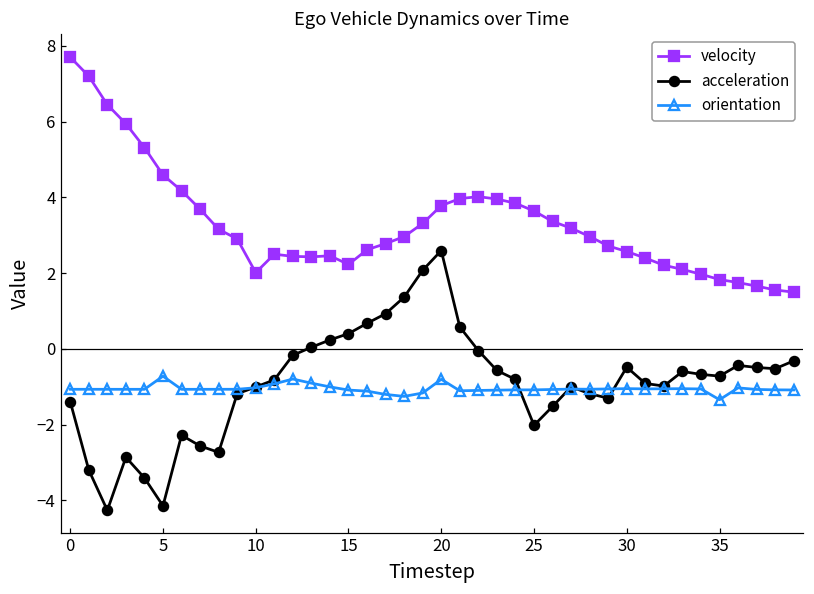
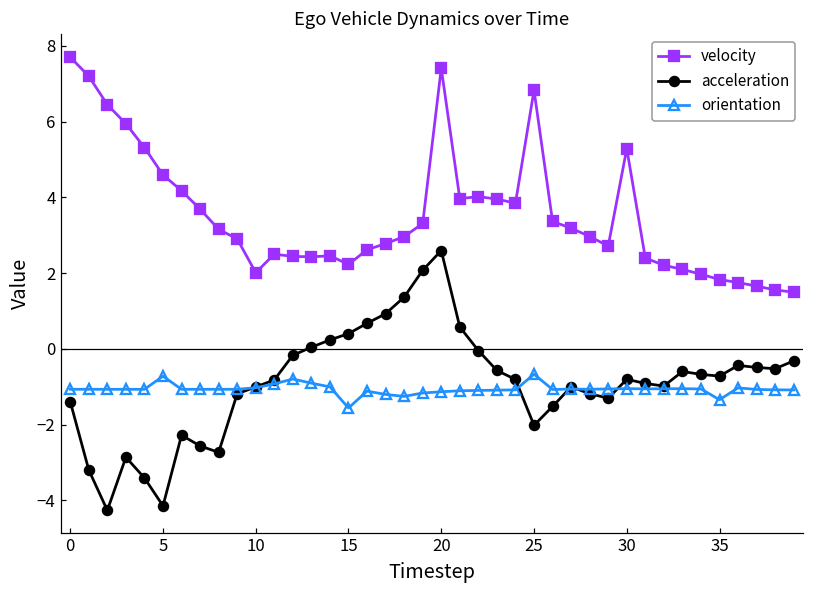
orientation, 15: -1.1 -> -1.6
velocity, 20: 3.8 -> 7.4
orientation, 20: -0.8 -> -1.1
velocity, 25: 3.6 -> 6.8
orientation, 25: -1.1 -> -0.7
velocity, 30: 2.6 -> 5.3
acceleration, 30: -0.5 -> -0.8
